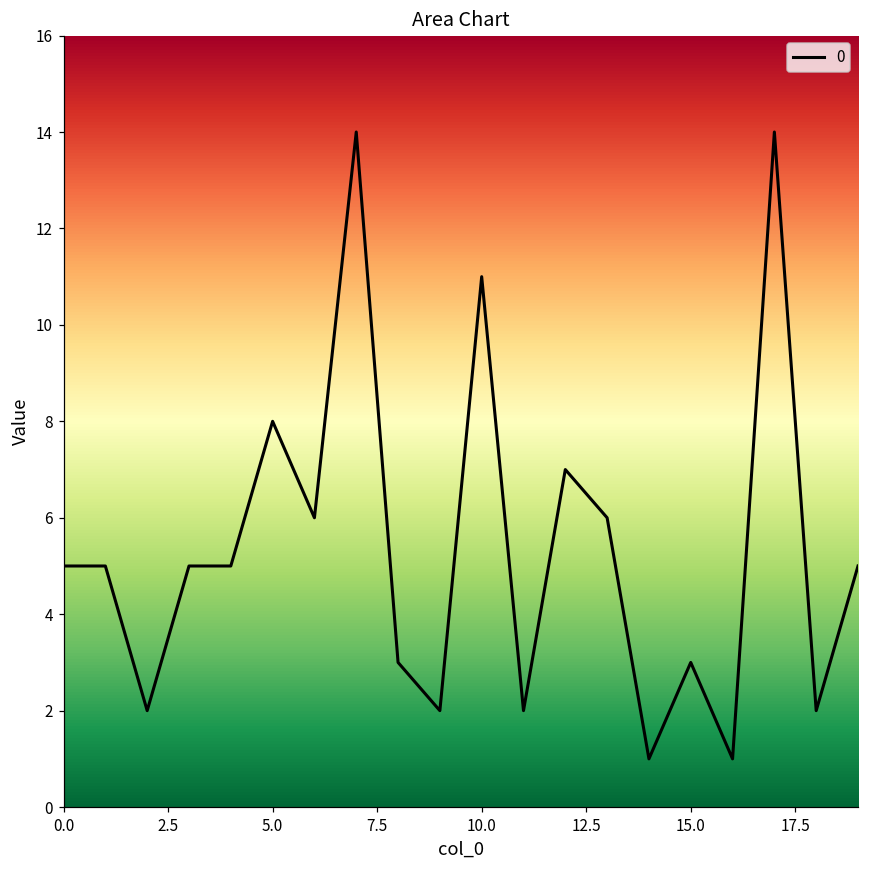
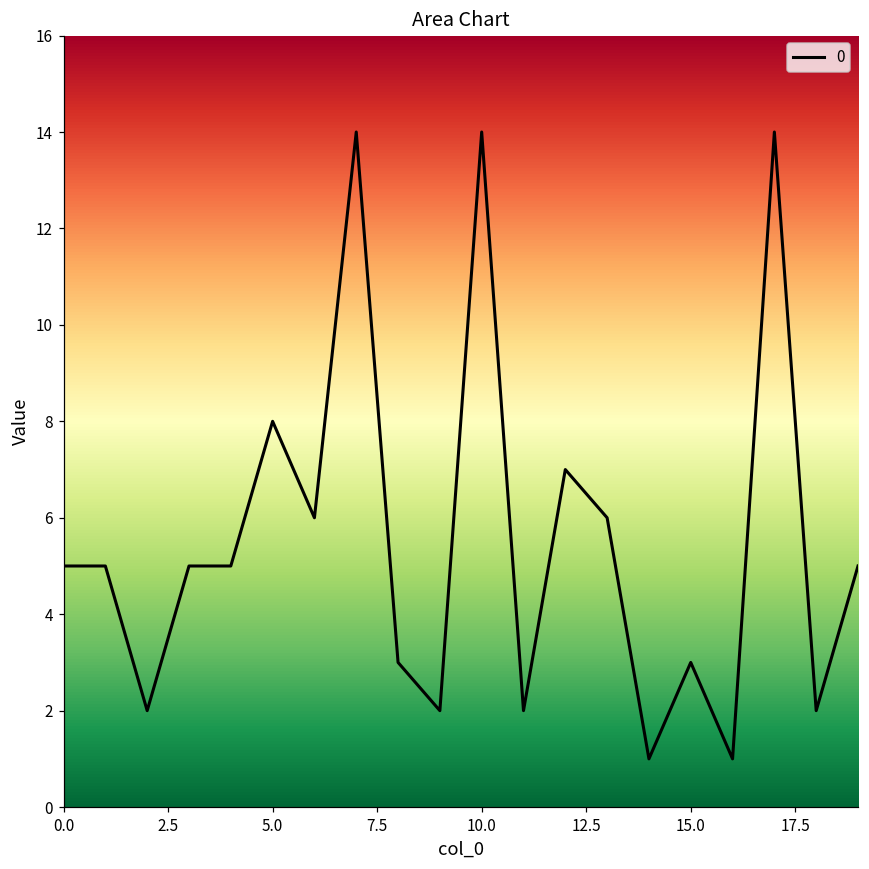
10.0: 11 -> 14
